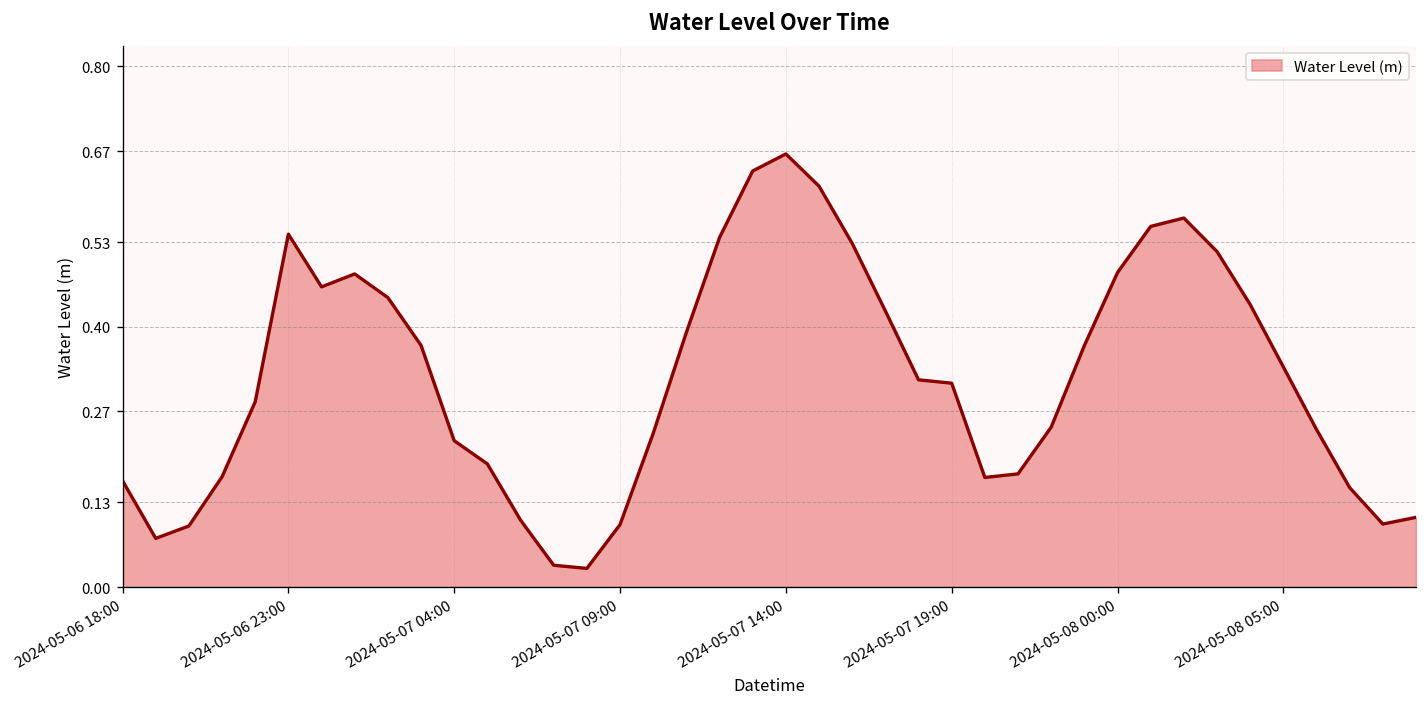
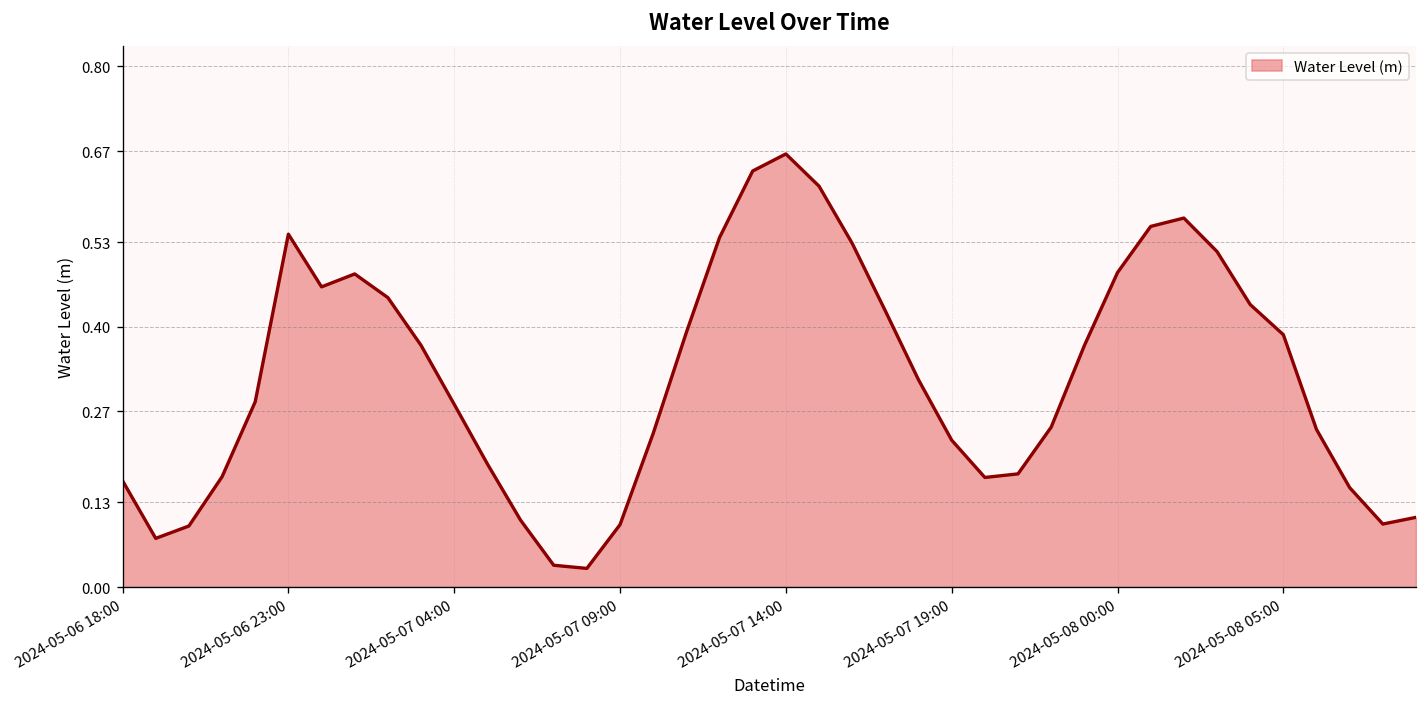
2024-05-07 04:00: 0.22 -> 0.28
2024-05-07 19:00: 0.31 -> 0.23
2024-05-08 05:00: 0.34 -> 0.39
